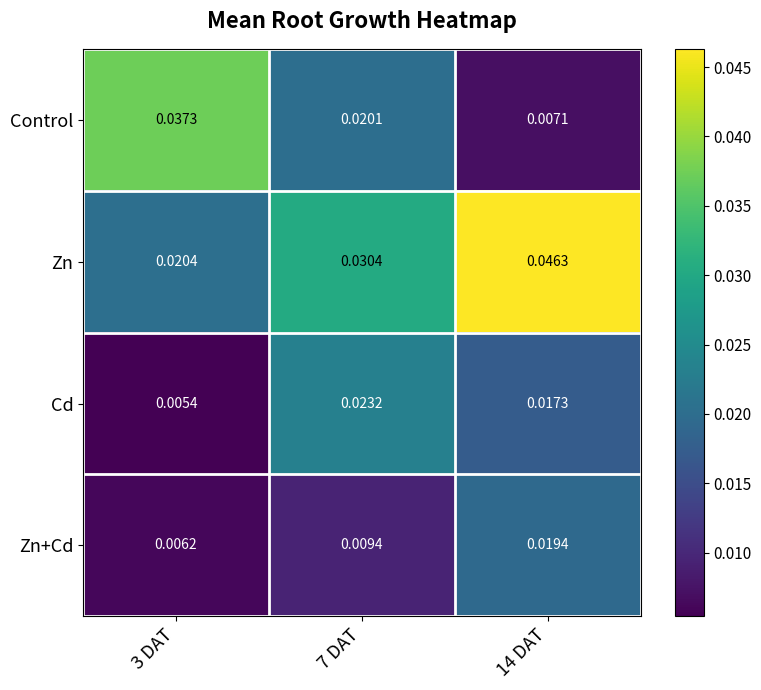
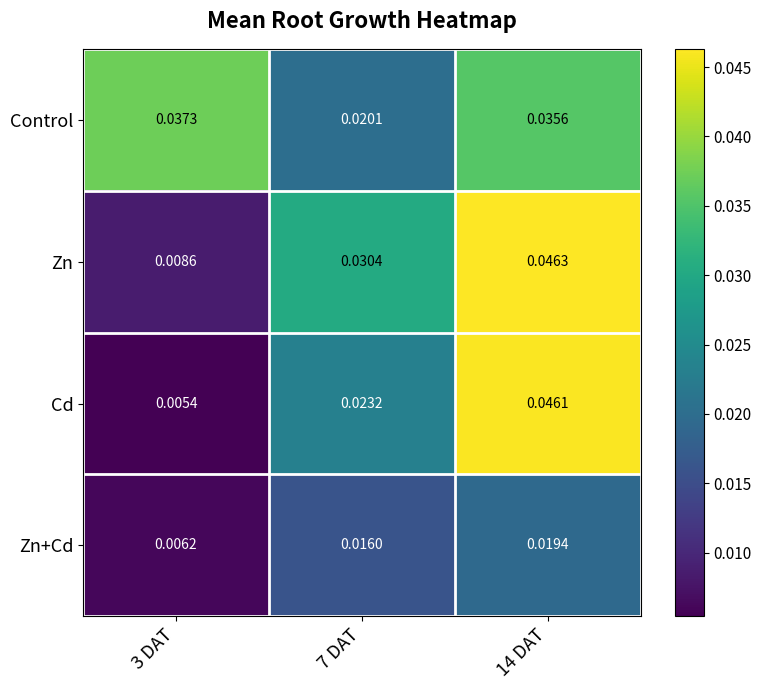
Control, 14 DAT: 0.0071 -> 0.0356
Zn, 3 DAT: 0.0204 -> 0.0086
Cd, 14 DAT: 0.0173 -> 0.0461
Zn+Cd, 7 DAT: 0.0094 -> 0.0160
